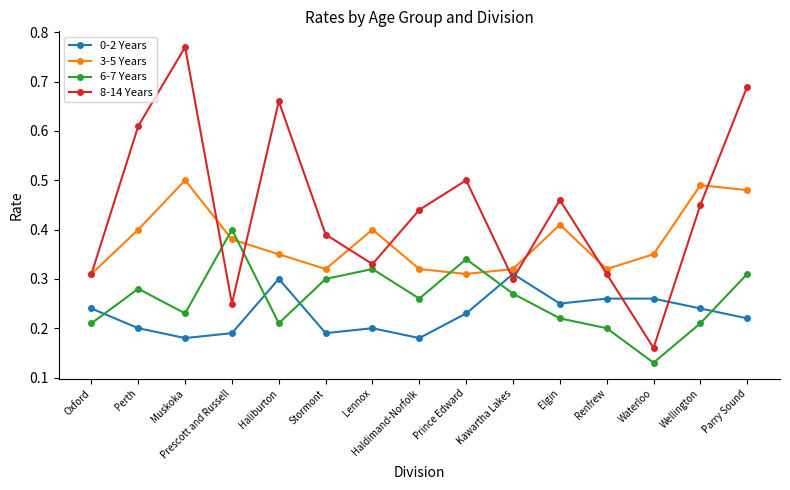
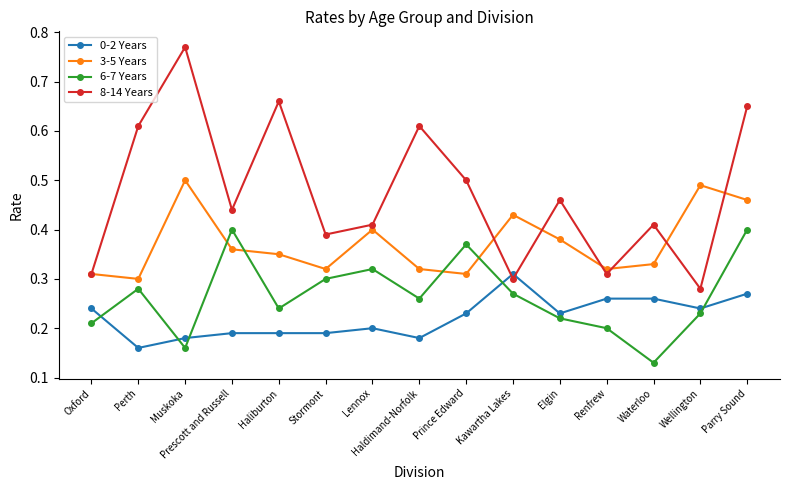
0-2 Years, Perth: 0.20 -> 0.16
3-5 Years, Perth: 0.4 -> 0.3
6-7 Years, Muskoka: 0.23 -> 0.16
3-5 Years, Prescott and Russell: 0.38 -> 0.36
8-14 Years, Prescott and Russell: 0.25 -> 0.44
0-2 Years, Haliburton: 0.30 -> 0.19
6-7 Years, Haliburton: 0.21 -> 0.24
8-14 Years, Lennox: 0.33 -> 0.41
8-14 Years, Haldimand-Norfolk: 0.44 -> 0.61
6-7 Years, Prince Edward: 0.34 -> 0.37
3-5 Years, Kawartha Lakes: 0.32 -> 0.43
0-2 Years, Elgin: 0.25 -> 0.23
3-5 Years, Elgin: 0.41 -> 0.38
3-5 Years, Waterloo: 0.35 -> 0.33
8-14 Years, Waterloo: 0.16 -> 0.41
6-7 Years, Wellington: 0.21 -> 0.23
8-14 Years, Wellington: 0.45 -> 0.28
0-2 Years, Parry Sound: 0.22 -> 0.27
3-5 Years, Parry Sound: 0.48 -> 0.46
6-7 Years, Parry Sound: 0.31 -> 0.40
8-14 Years, Parry Sound: 0.69 -> 0.65
